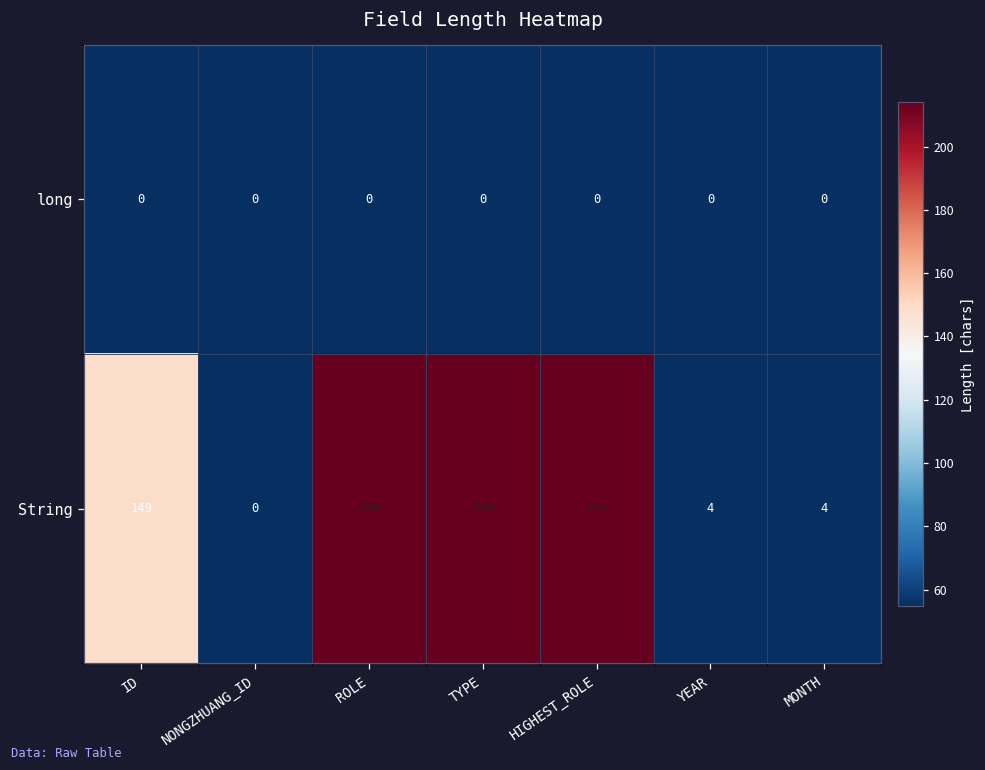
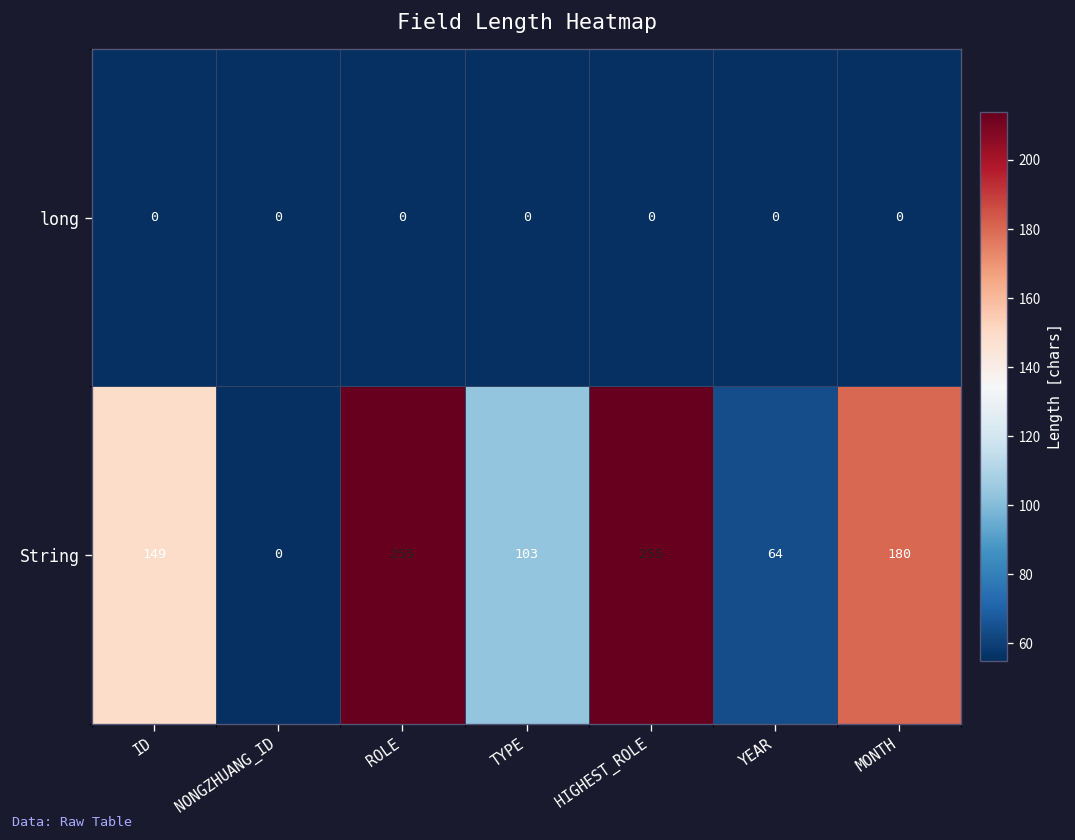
String, TYPE: 255 -> 103
String, YEAR: 4 -> 64
String, MONTH: 4 -> 180
